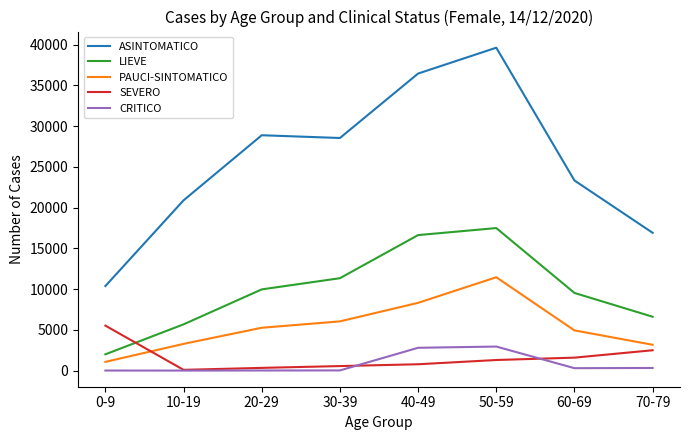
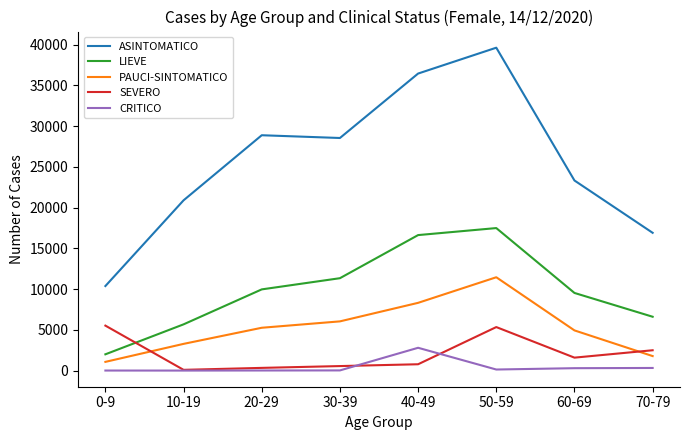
SEVERO, 50-59: 1000 -> 5000
CRITICO, 50-59: 3000 -> 0
PAUCI-SINTOMATICO, 70-79: 3000 -> 2000
